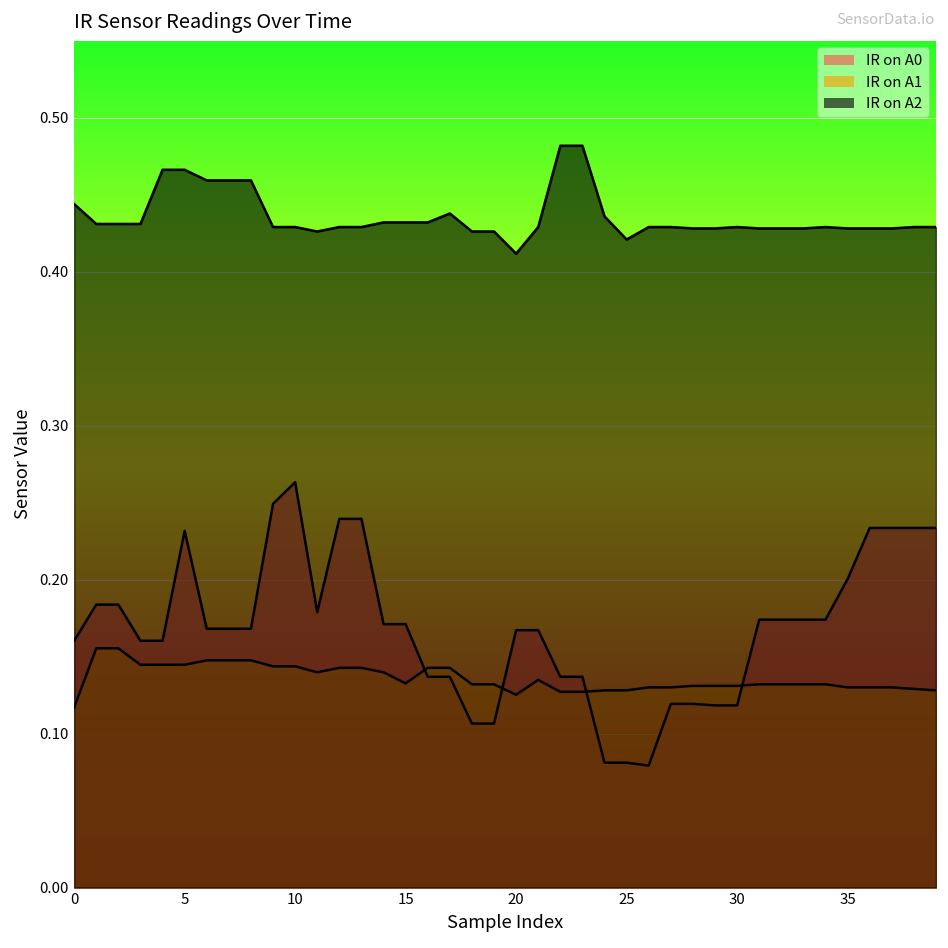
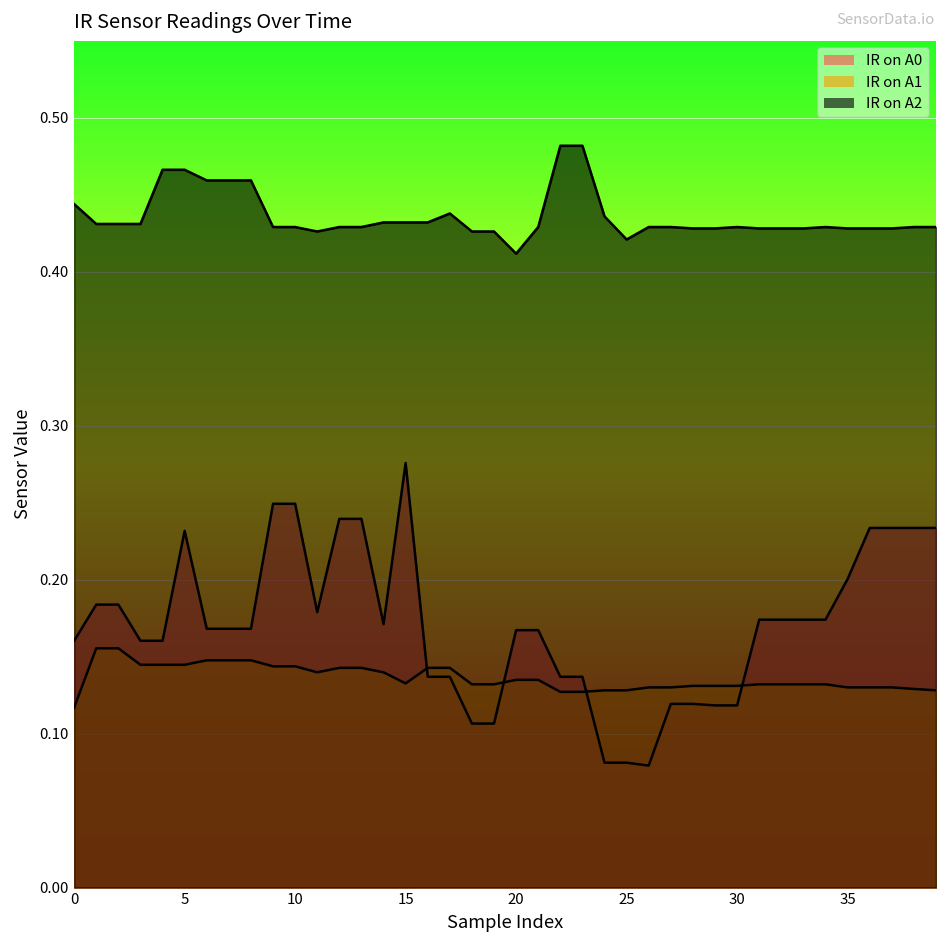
IR on A0, 10: 0.263 -> 0.249
IR on A0, 15: 0.171 -> 0.276
IR on A1, 20: 0.125 -> 0.135
